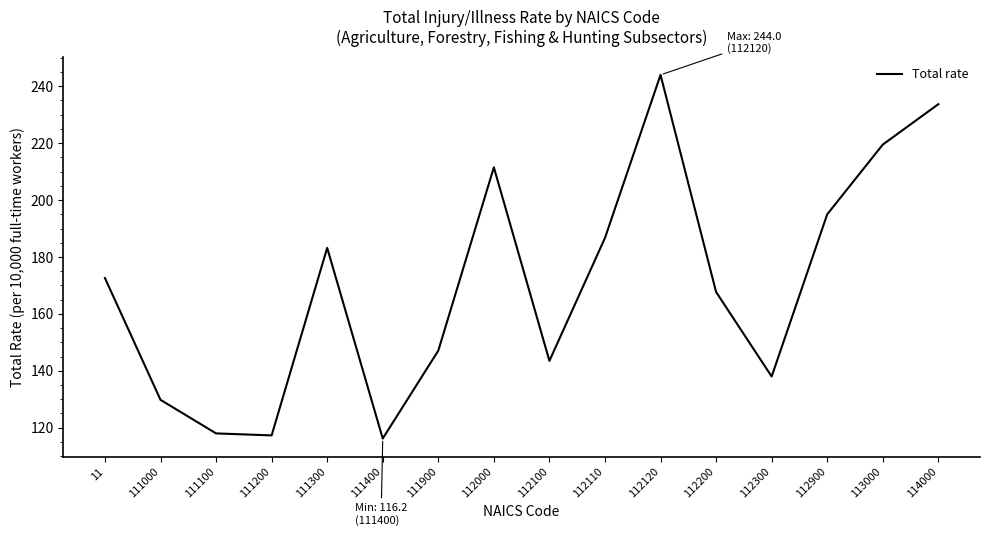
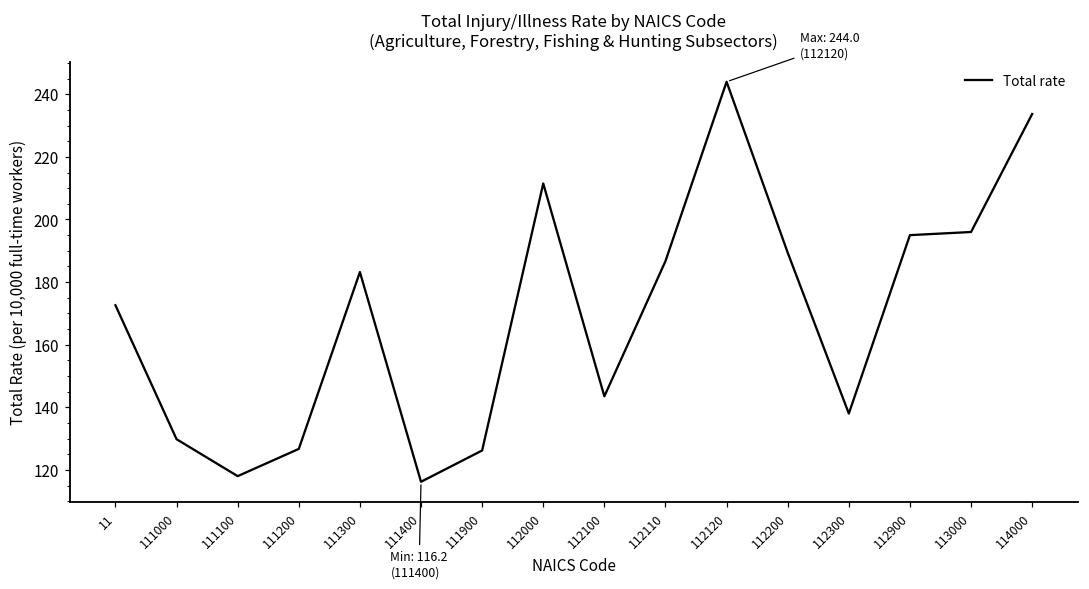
111200: 117 -> 127
111900: 147 -> 126
112200: 168 -> 189
113000: 220 -> 196
